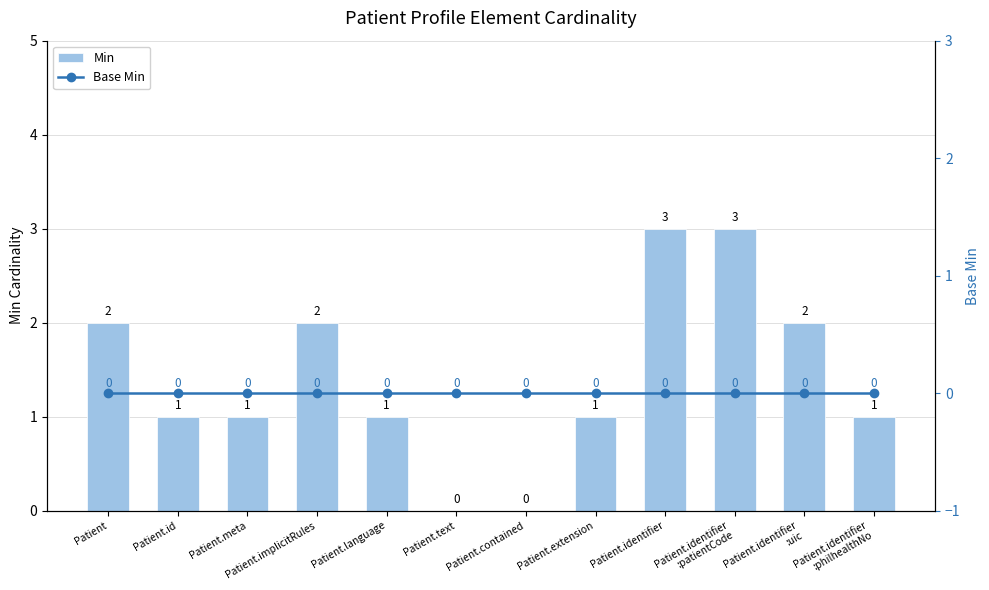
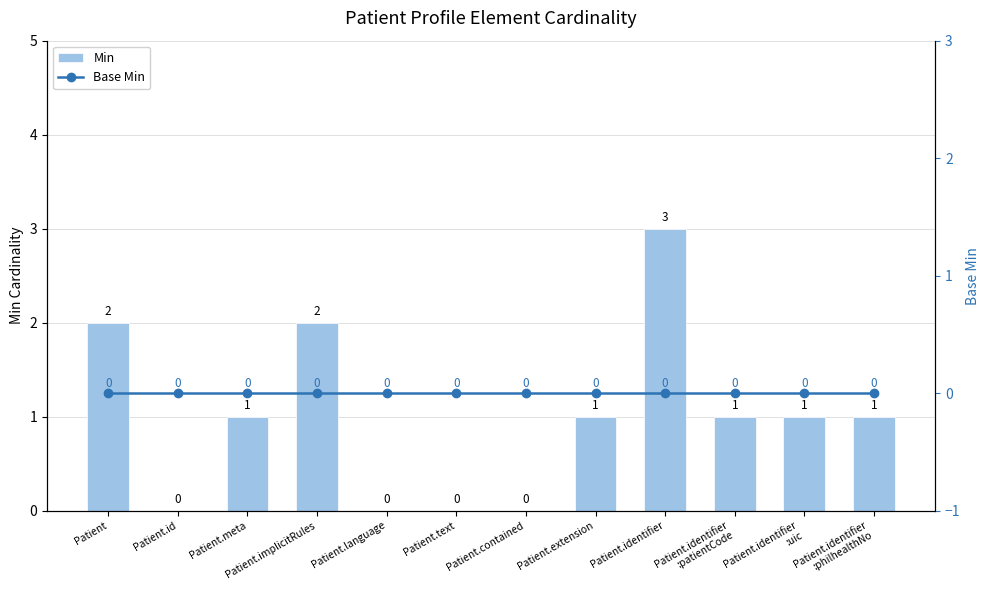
Min, Patient.id: 1 -> 0
Min, Patient.language: 1 -> 0
Min, Patient.identifier :patientCode: 3 -> 1
Min, Patient.identifier :uic: 2 -> 1
